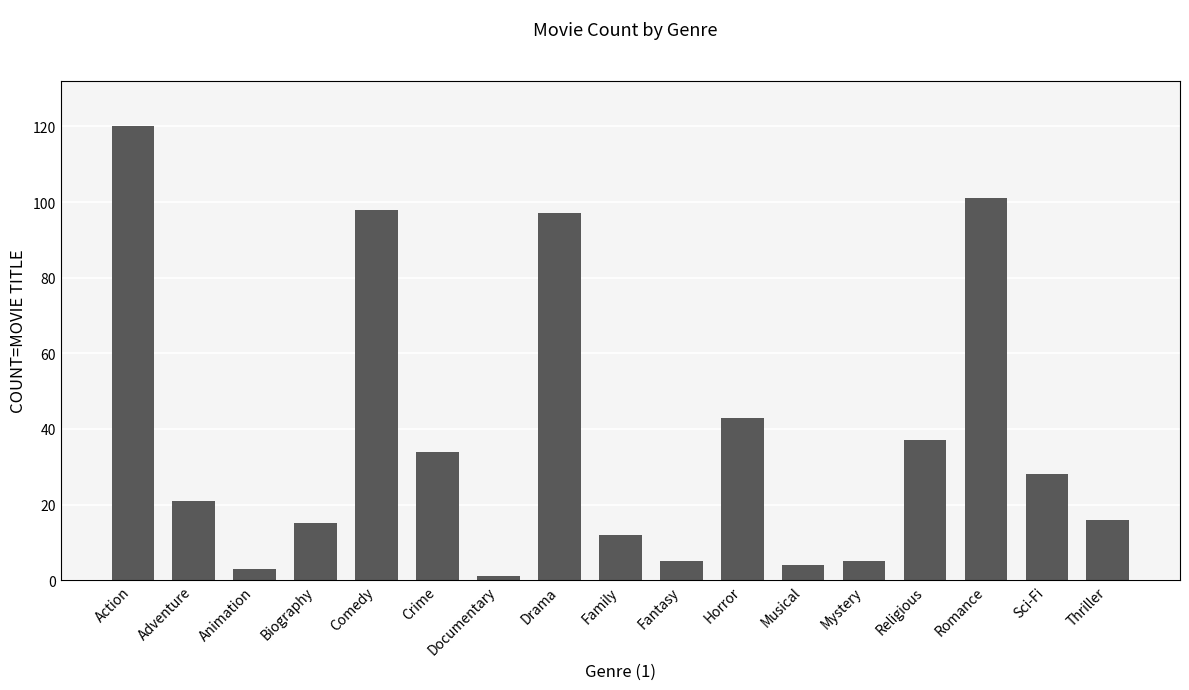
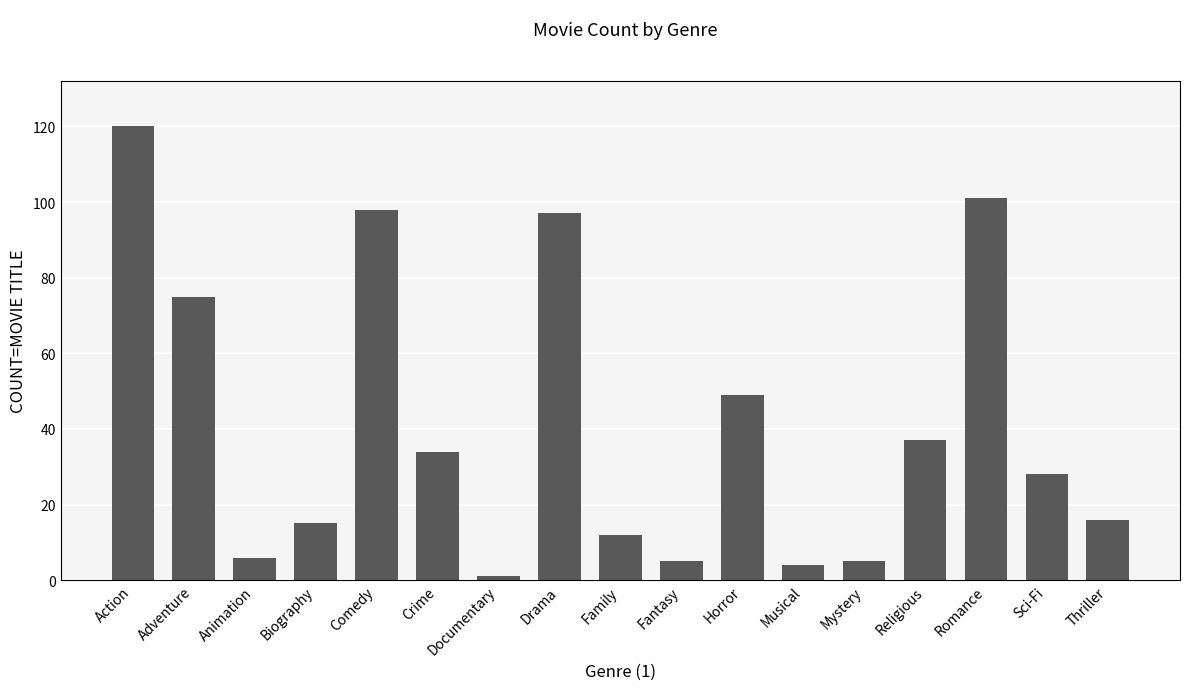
Adventure: 21 -> 75
Animation: 3 -> 6
Horror: 43 -> 49
